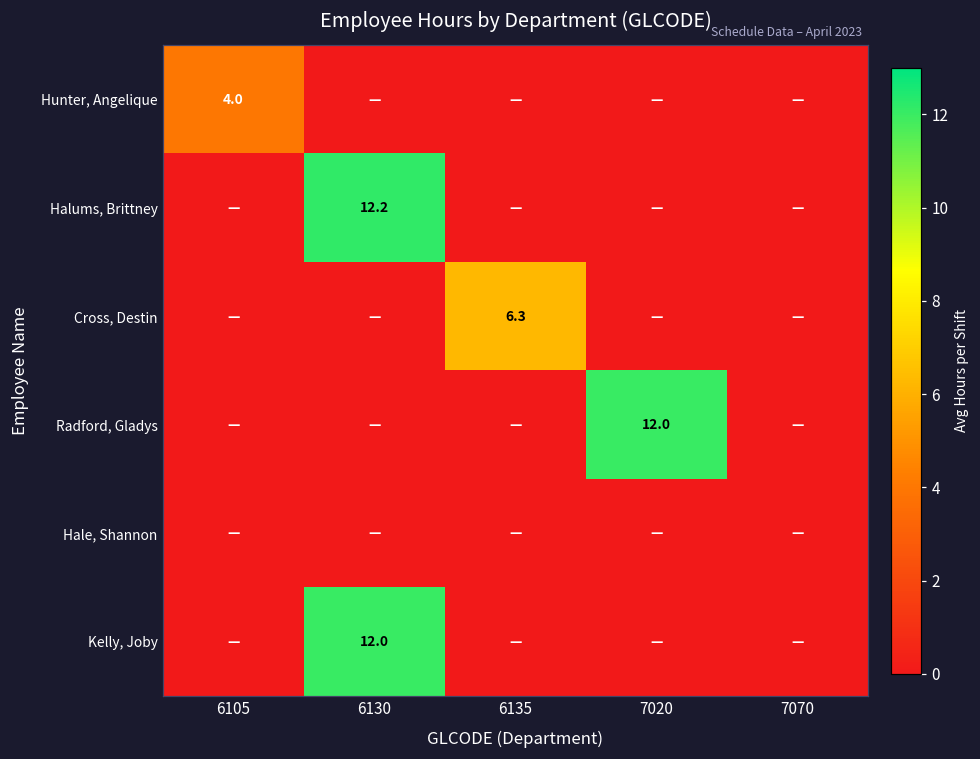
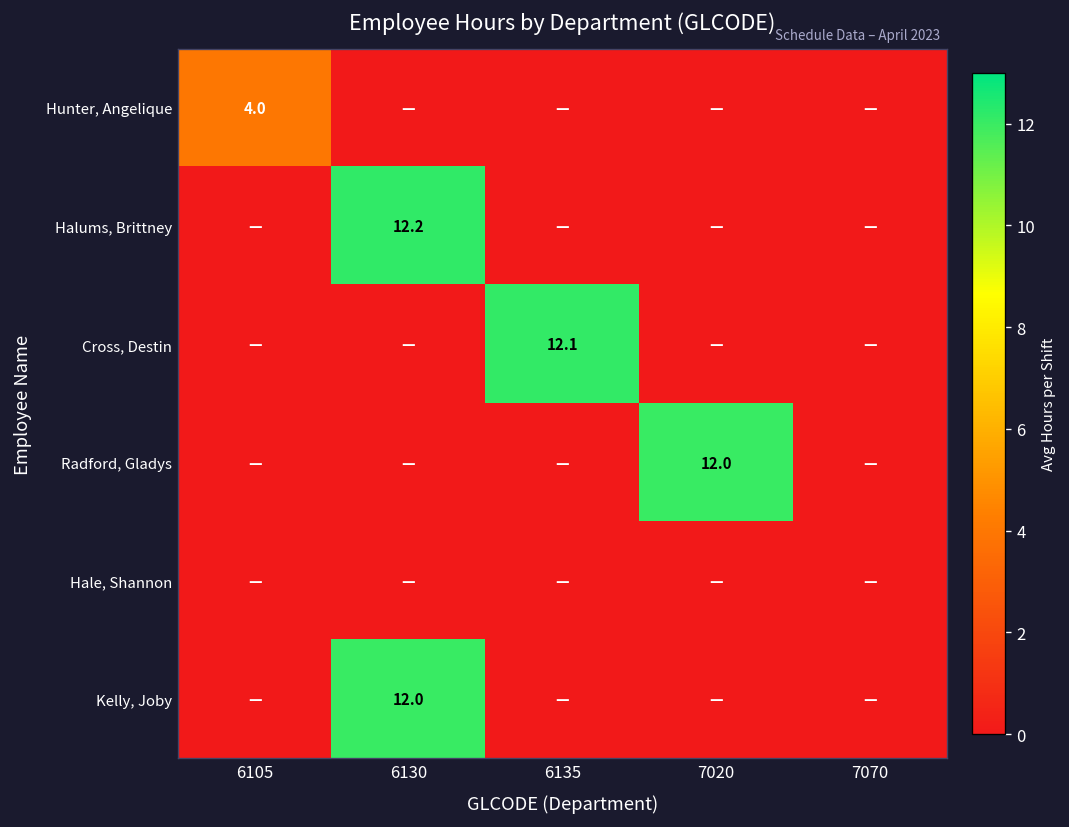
Cross, Destin, 6135: 6.3 -> 12.1
